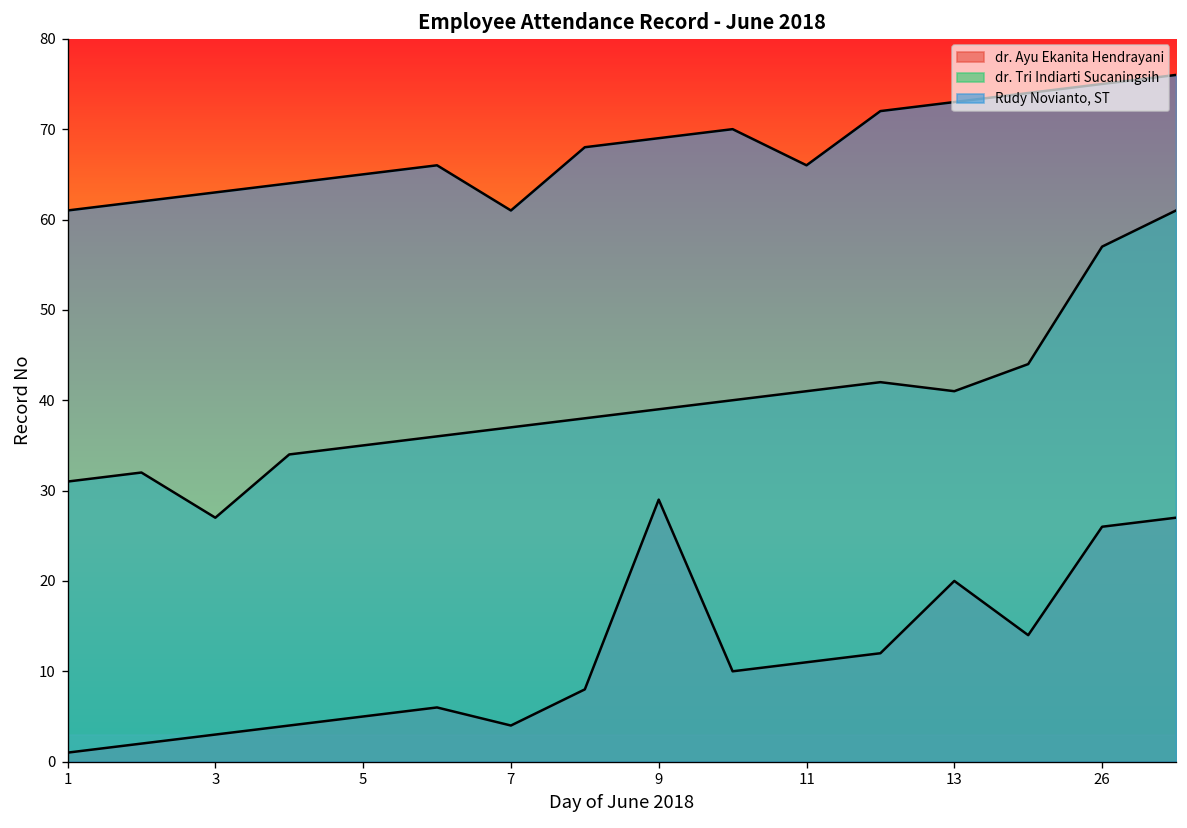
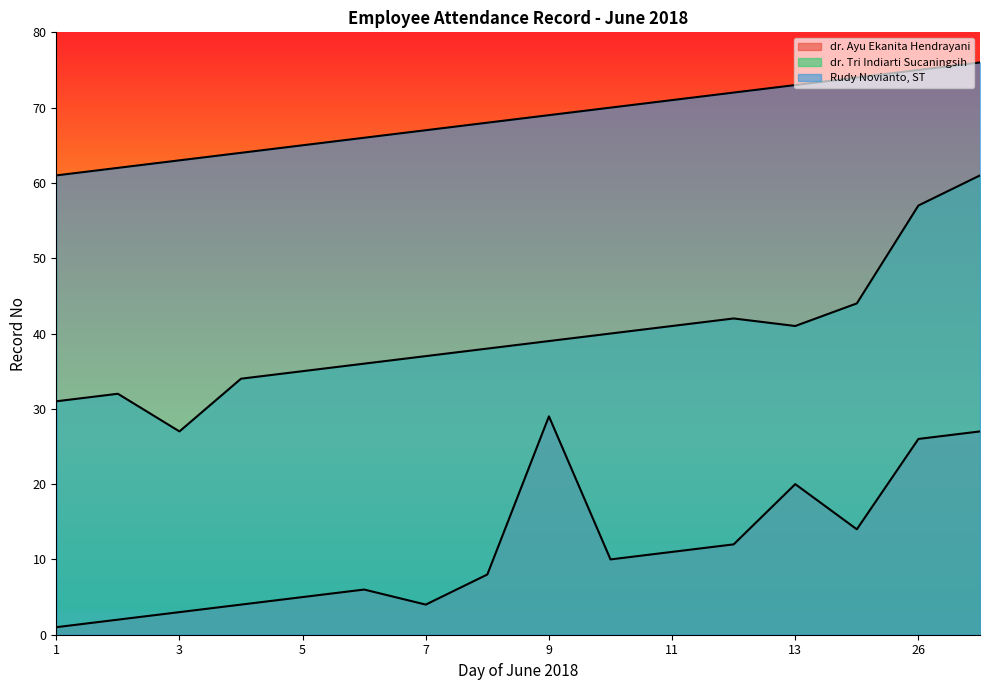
Rudy Novianto, ST, 7: 61 -> 67
Rudy Novianto, ST, 11: 66 -> 71
